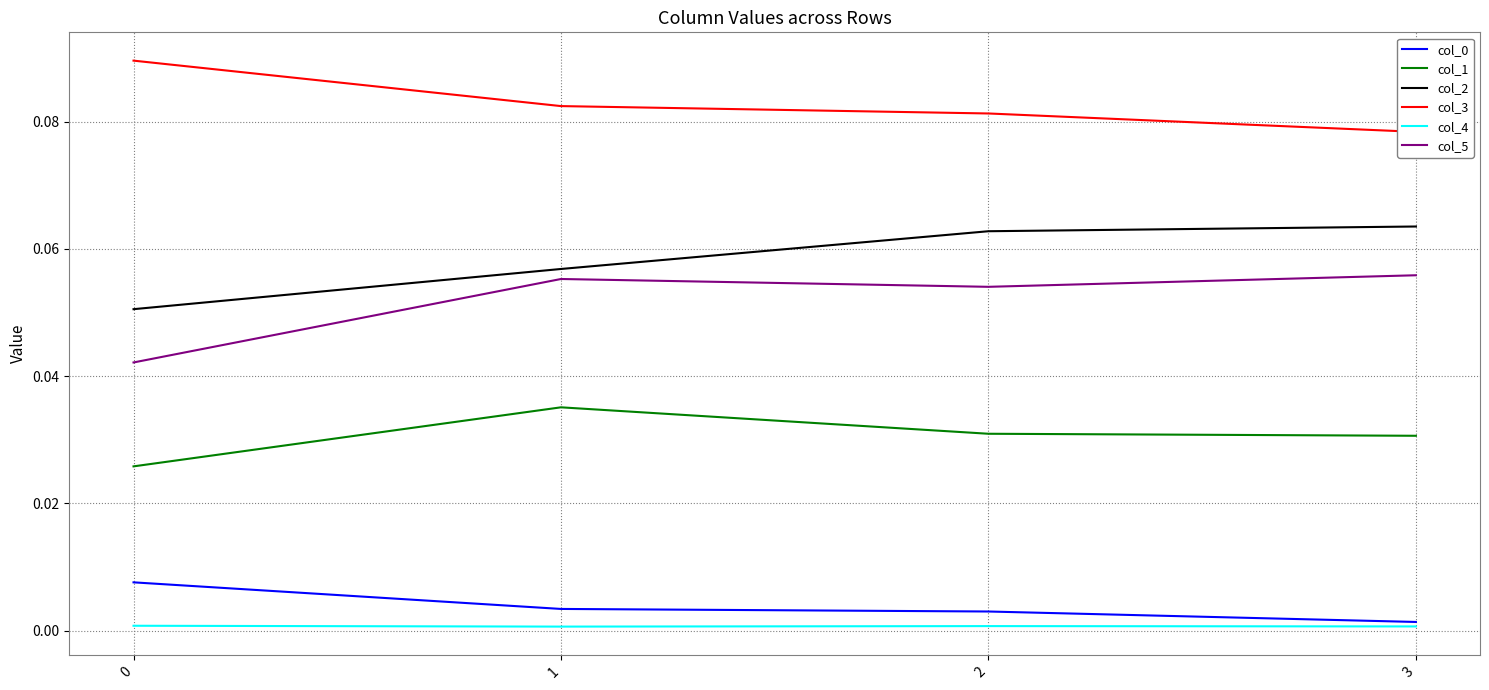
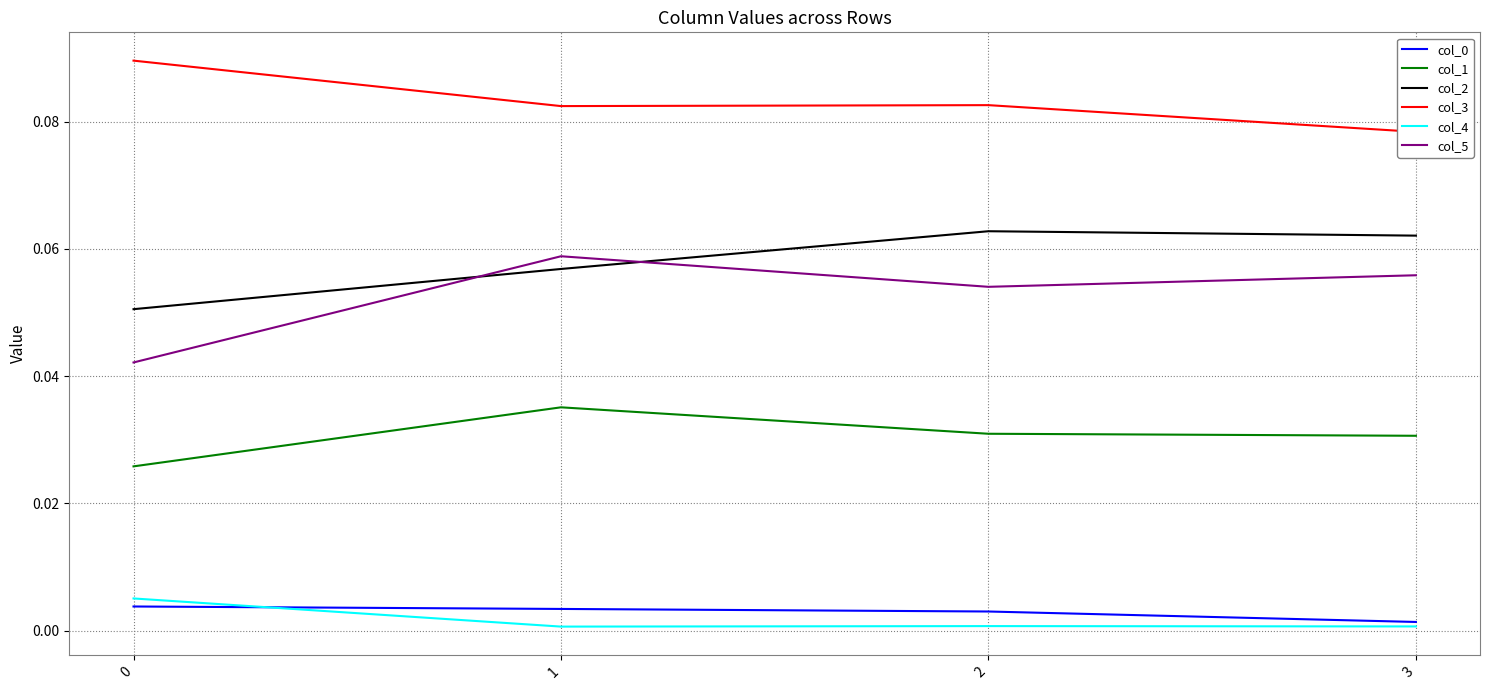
col_0, 0: 0.008 -> 0.004
col_4, 0: 0.001 -> 0.005
col_5, 1: 0.055 -> 0.059
col_3, 2: 0.081 -> 0.083
col_2, 3: 0.064 -> 0.062
